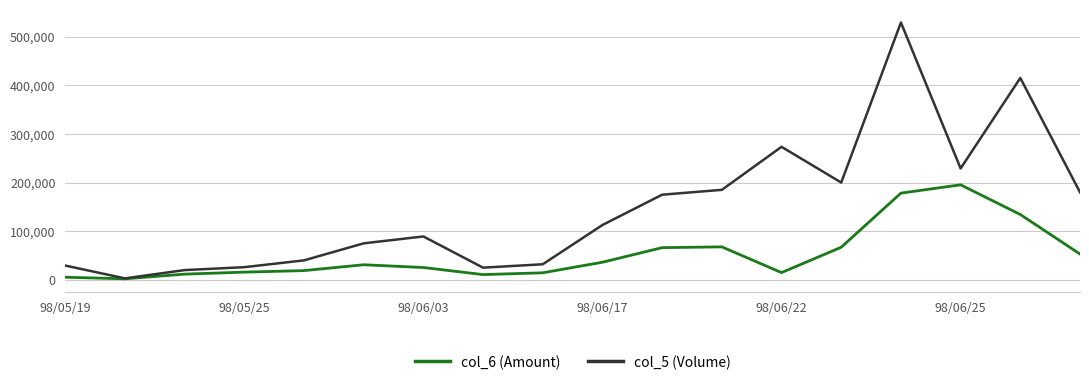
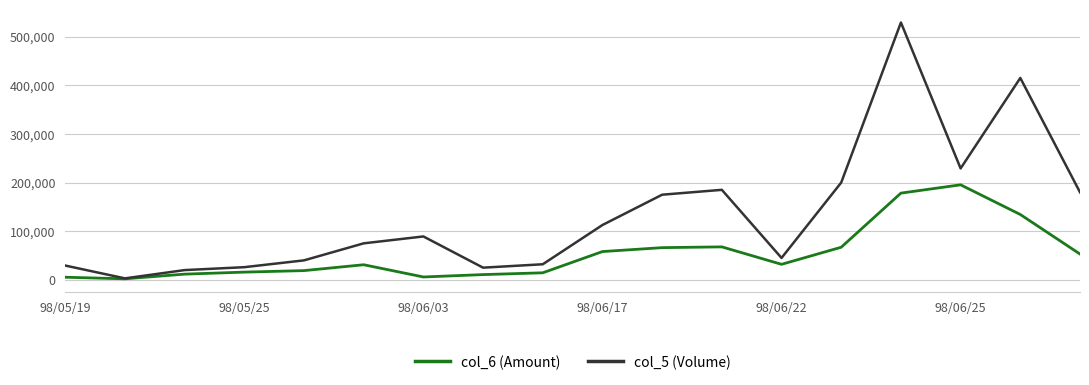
col_6 (Amount), 98/06/03: 30,000 -> 10,000
col_6 (Amount), 98/06/17: 40,000 -> 60,000
col_6 (Amount), 98/06/22: 10,000 -> 30,000
col_5 (Volume), 98/06/22: 270,000 -> 50,000
